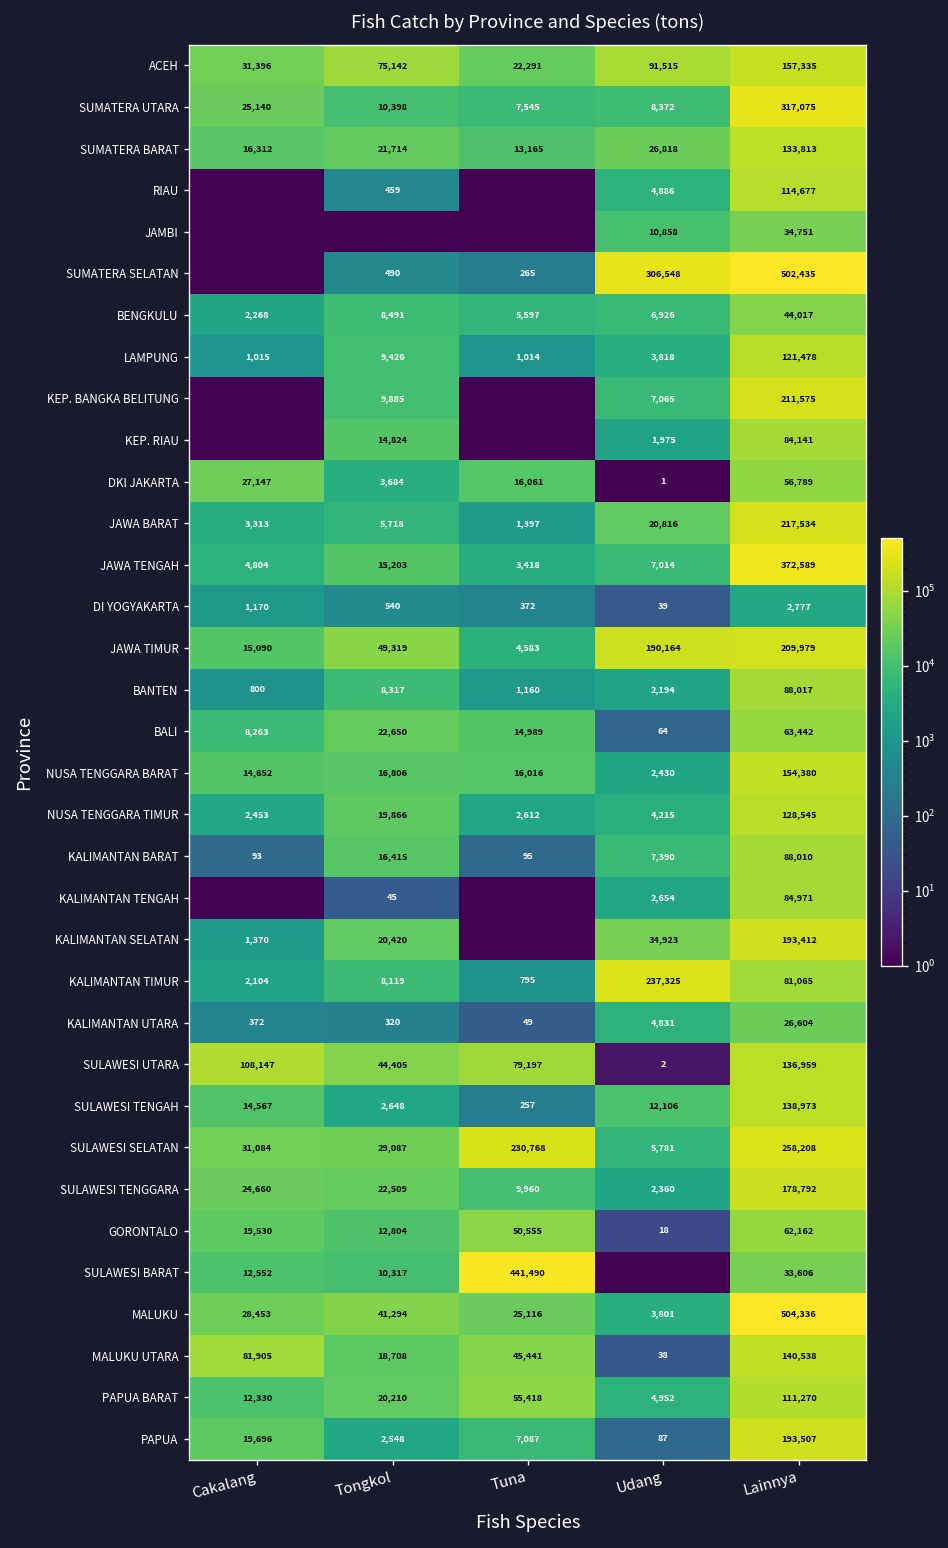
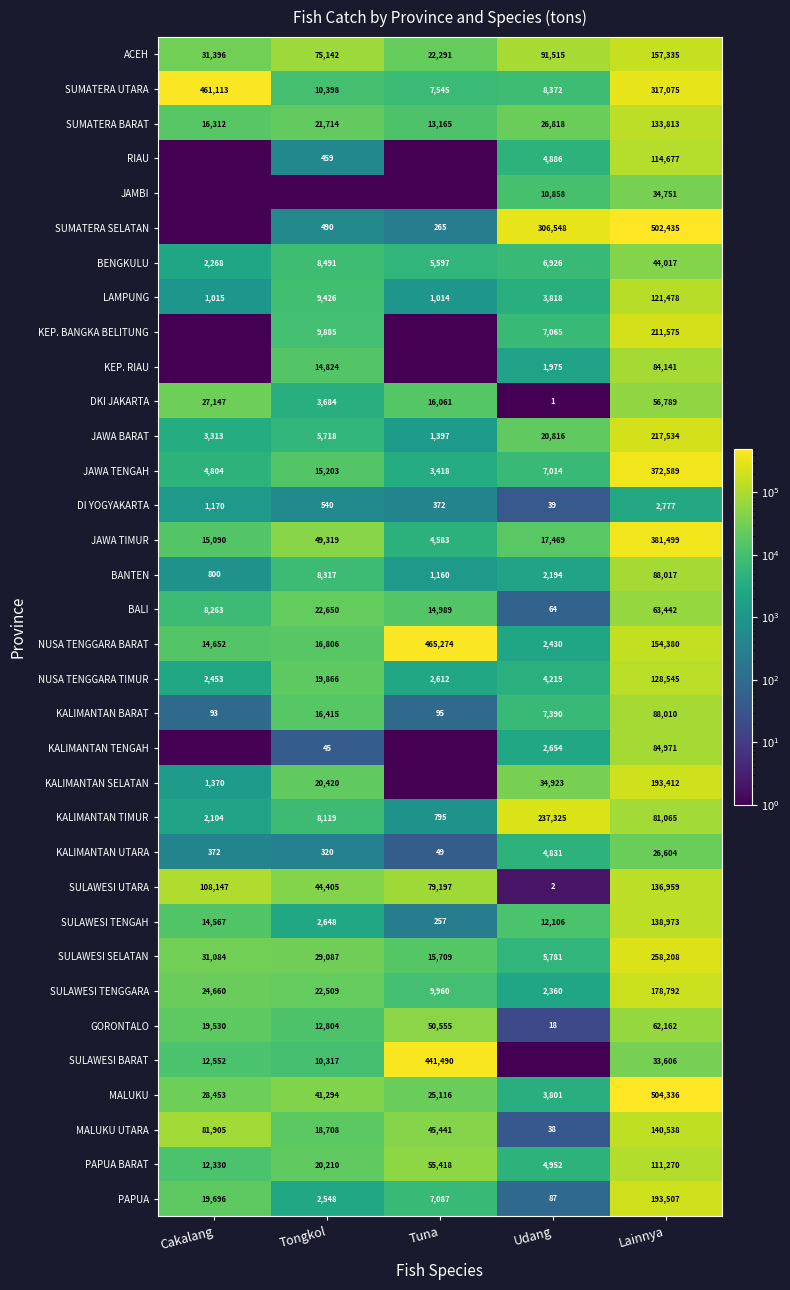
SUMATERA UTARA, Cakalang: 25,140 -> 461,113
JAWA TIMUR, Udang: 190,164 -> 17,469
JAWA TIMUR, Lainnya: 209,979 -> 381,499
NUSA TENGGARA BARAT, Tuna: 16,016 -> 465,274
SULAWESI SELATAN, Tuna: 230,768 -> 15,709
